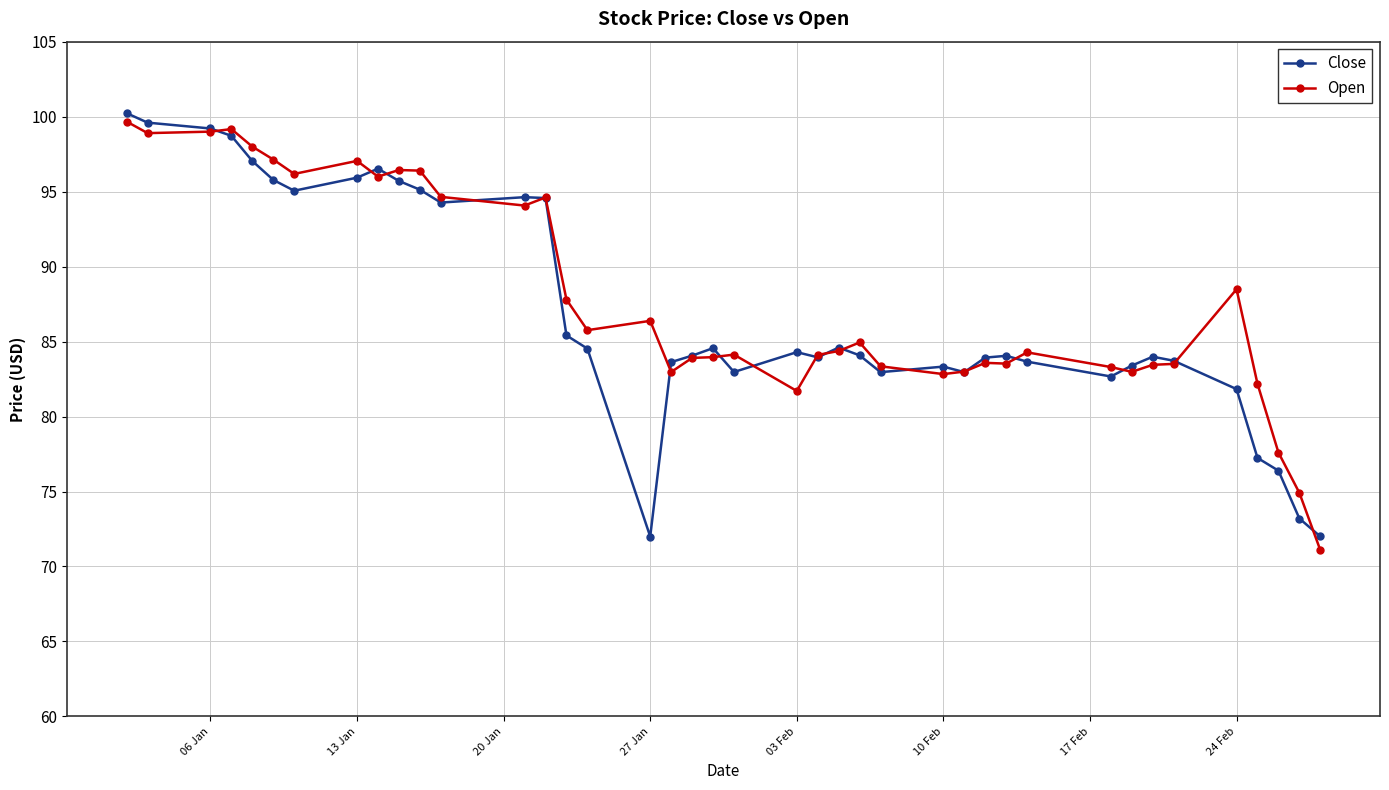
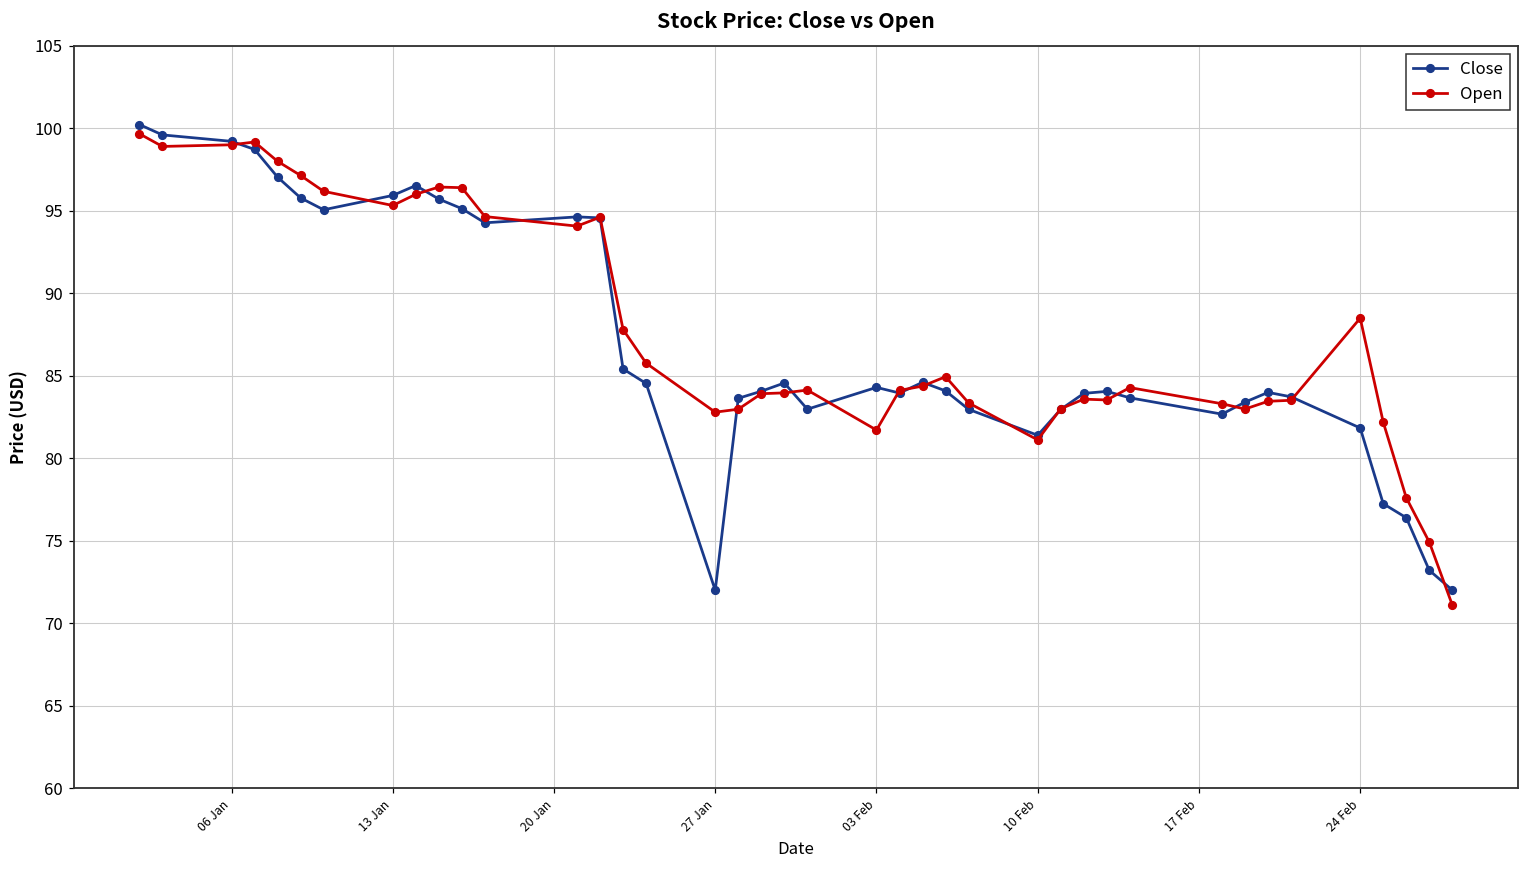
Open, 13 Jan: 97.0 -> 95.3
Open, 27 Jan: 86.4 -> 82.8
Close, 10 Feb: 83.3 -> 81.4
Open, 10 Feb: 82.8 -> 81.1
